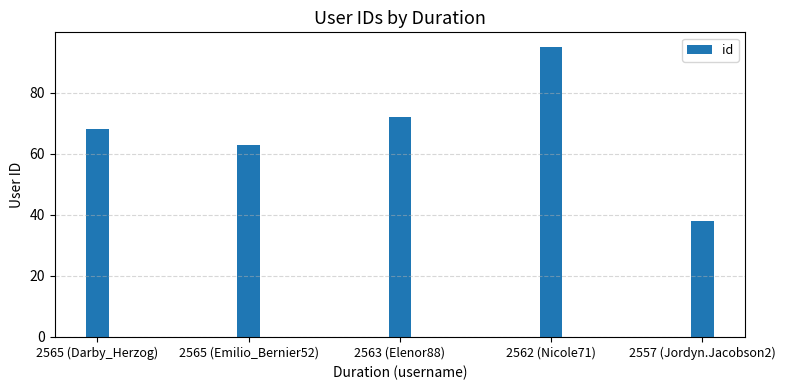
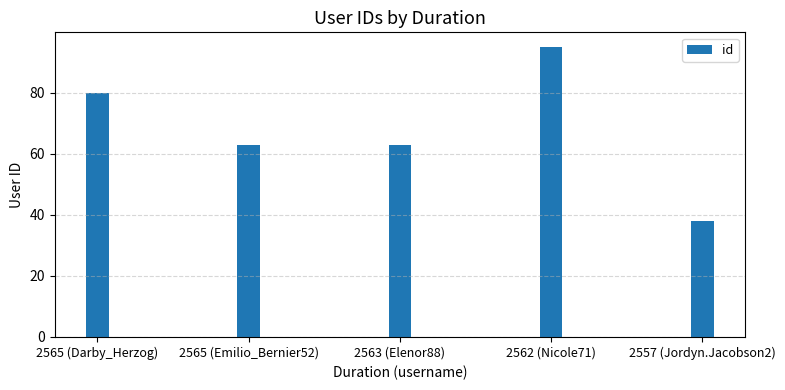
2565 (Darby_Herzog): 68 -> 80
2563 (Elenor88): 72 -> 63
